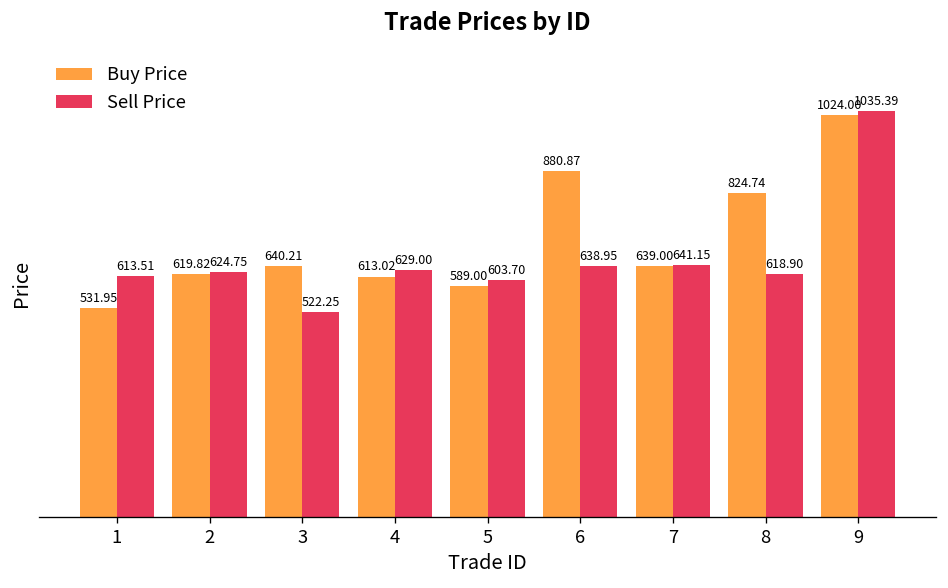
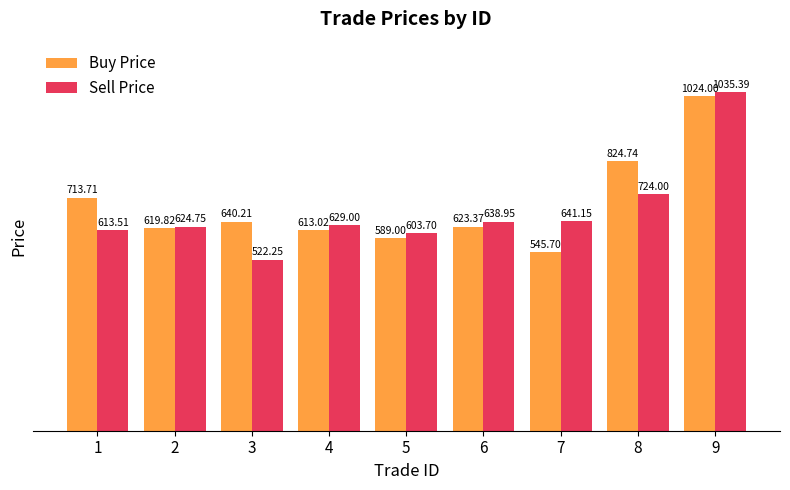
Buy Price, 1: 531.95 -> 713.71
Buy Price, 6: 880.87 -> 623.37
Buy Price, 7: 639.00 -> 545.70
Sell Price, 8: 618.90 -> 724.00
